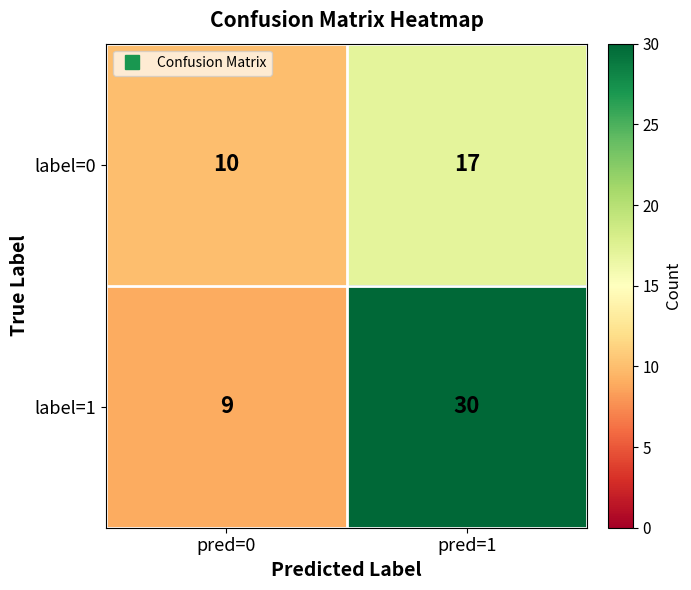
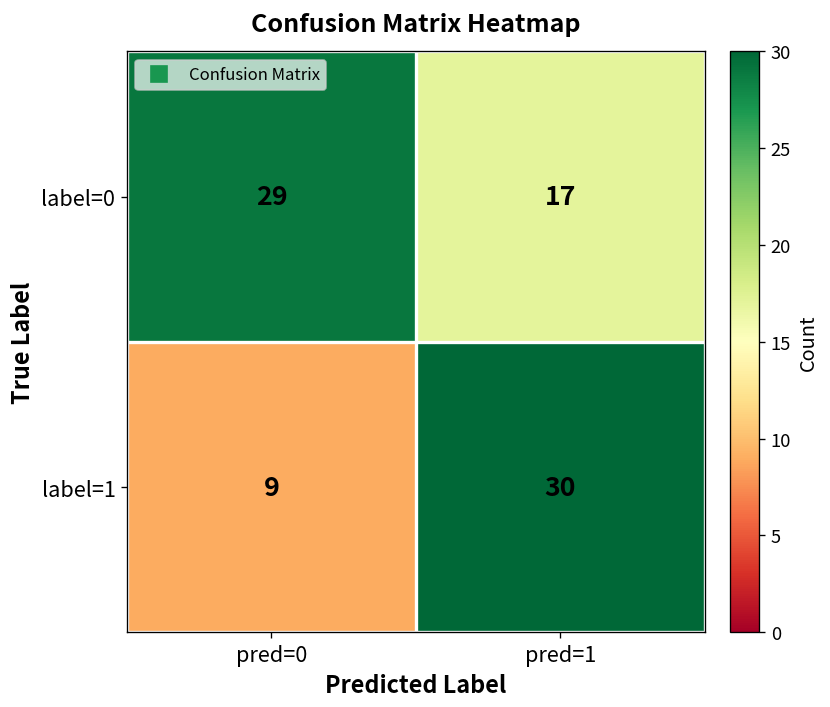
label=0, pred=0: 10 -> 29
